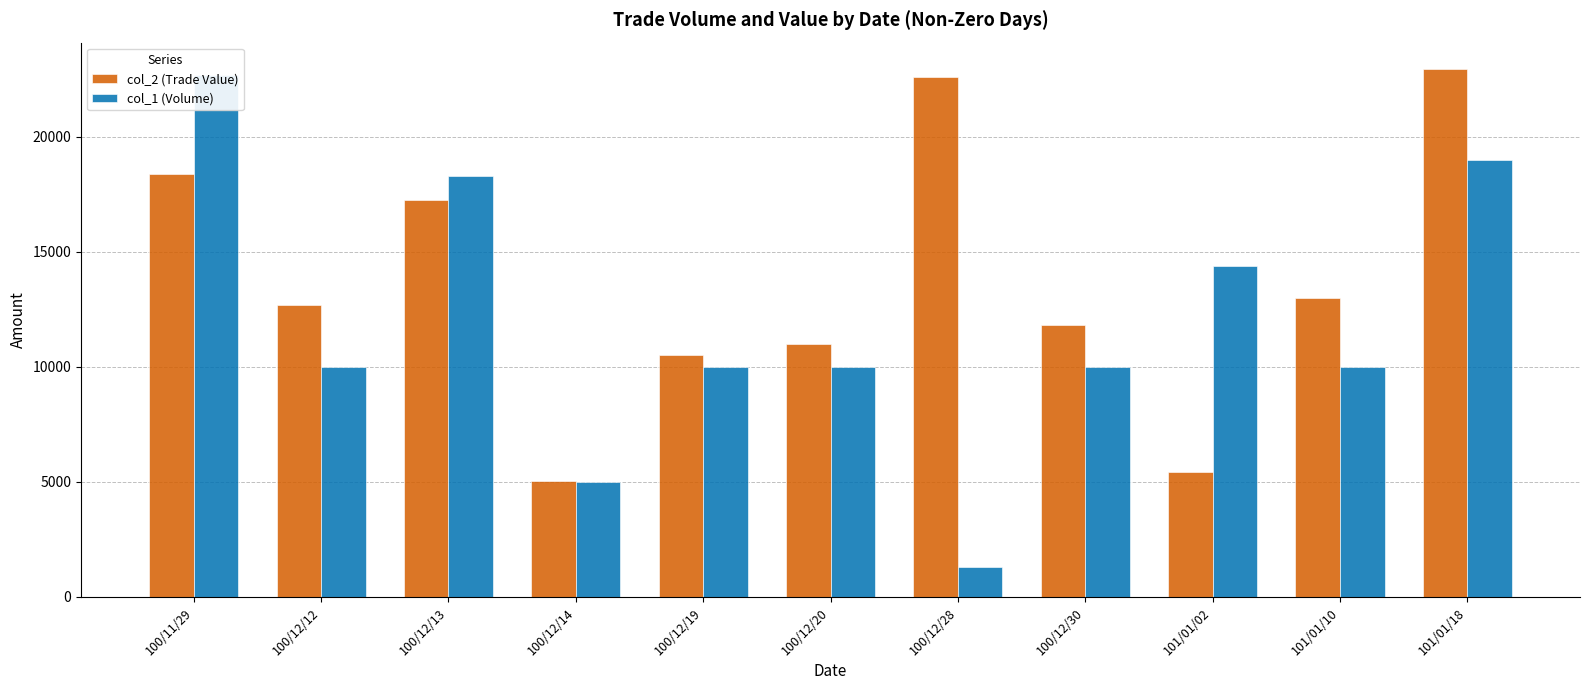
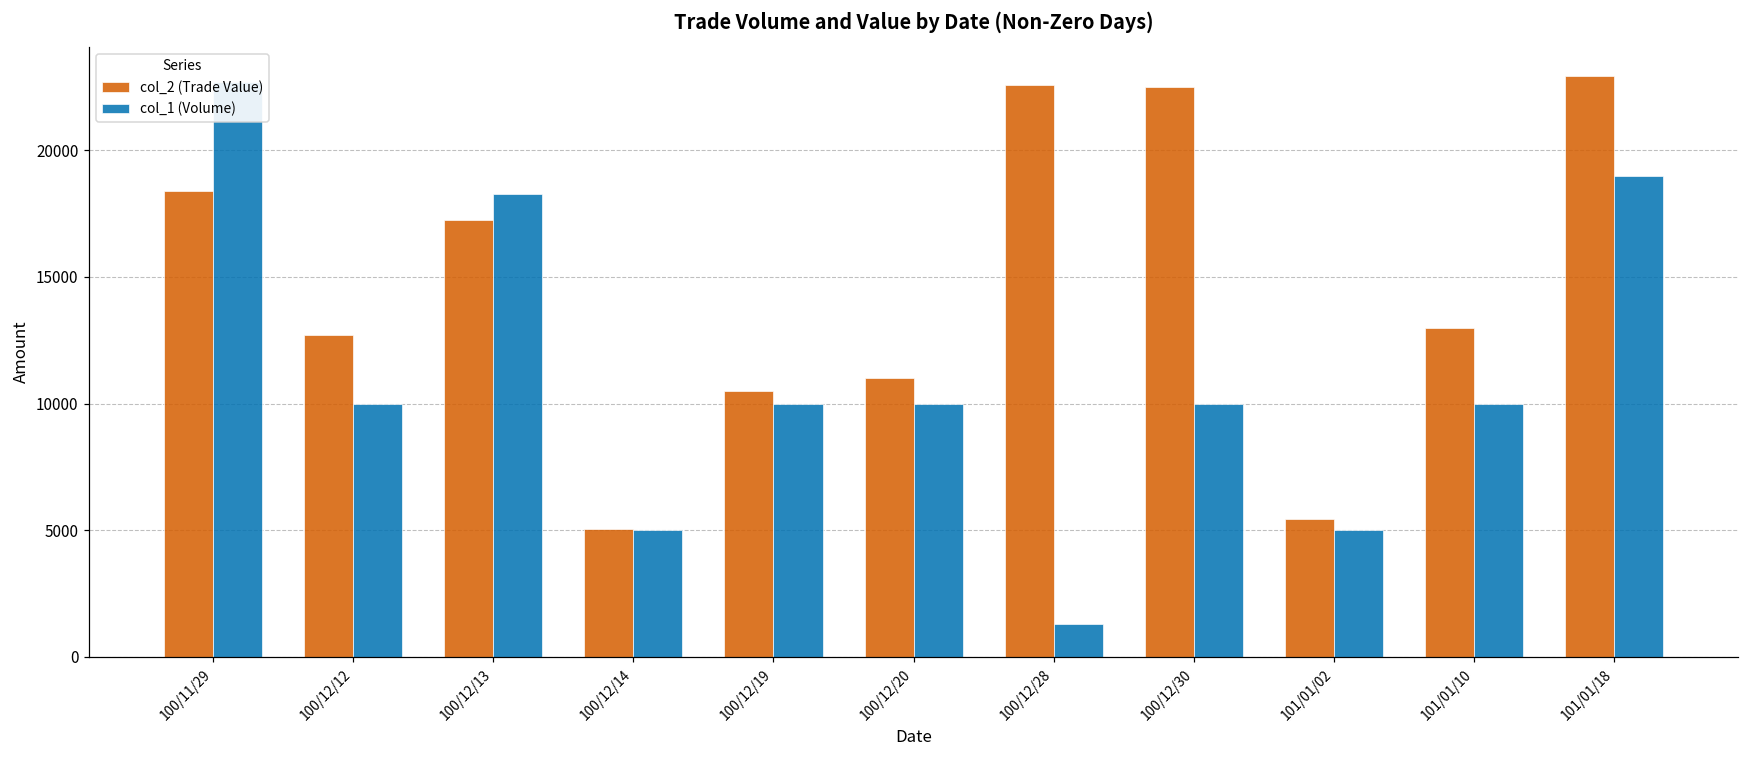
col_2 (Trade Value), 100/12/30: 11800 -> 22500
col_1 (Volume), 101/01/02: 14400 -> 5000
